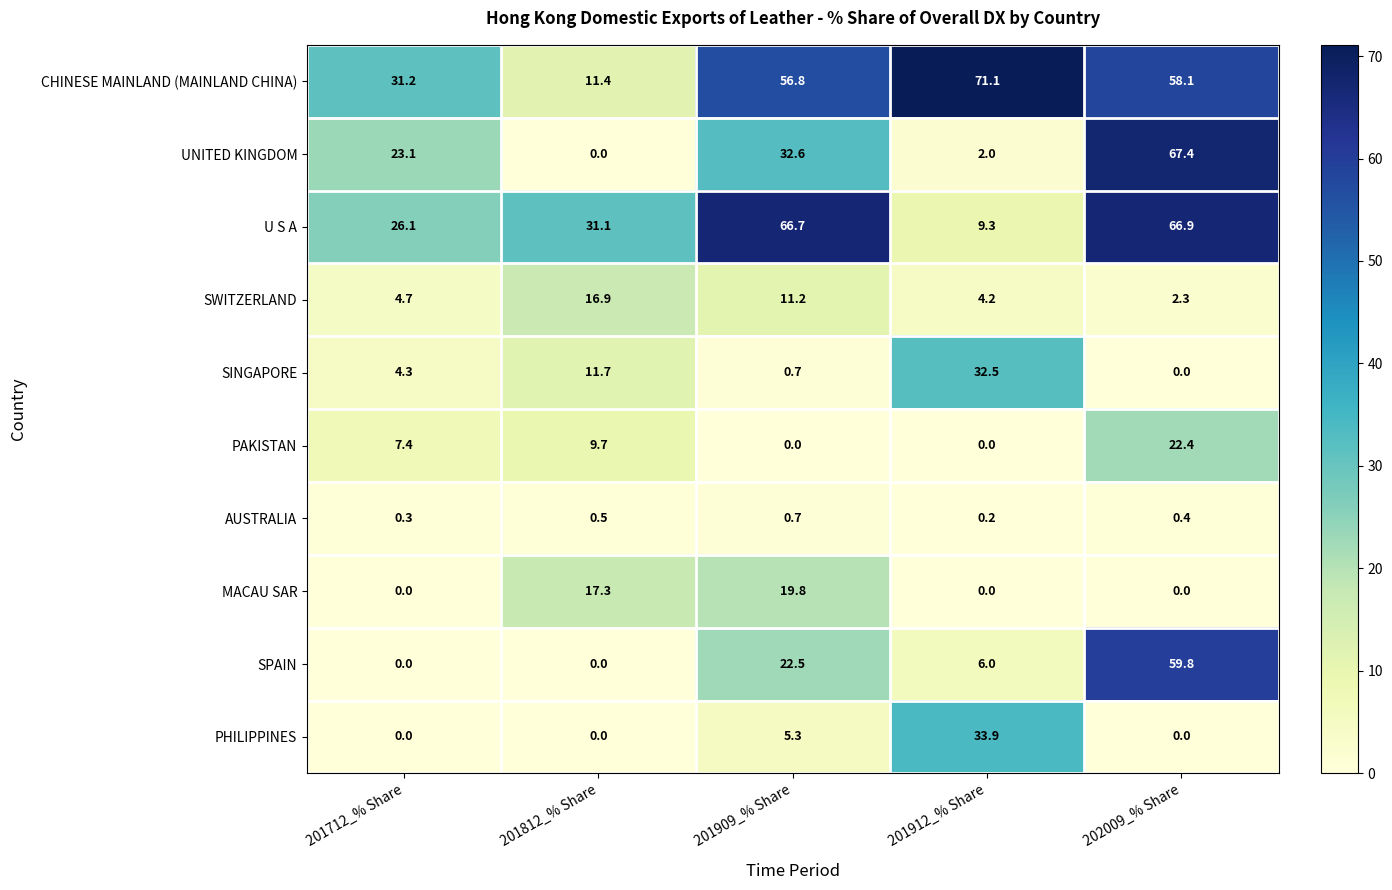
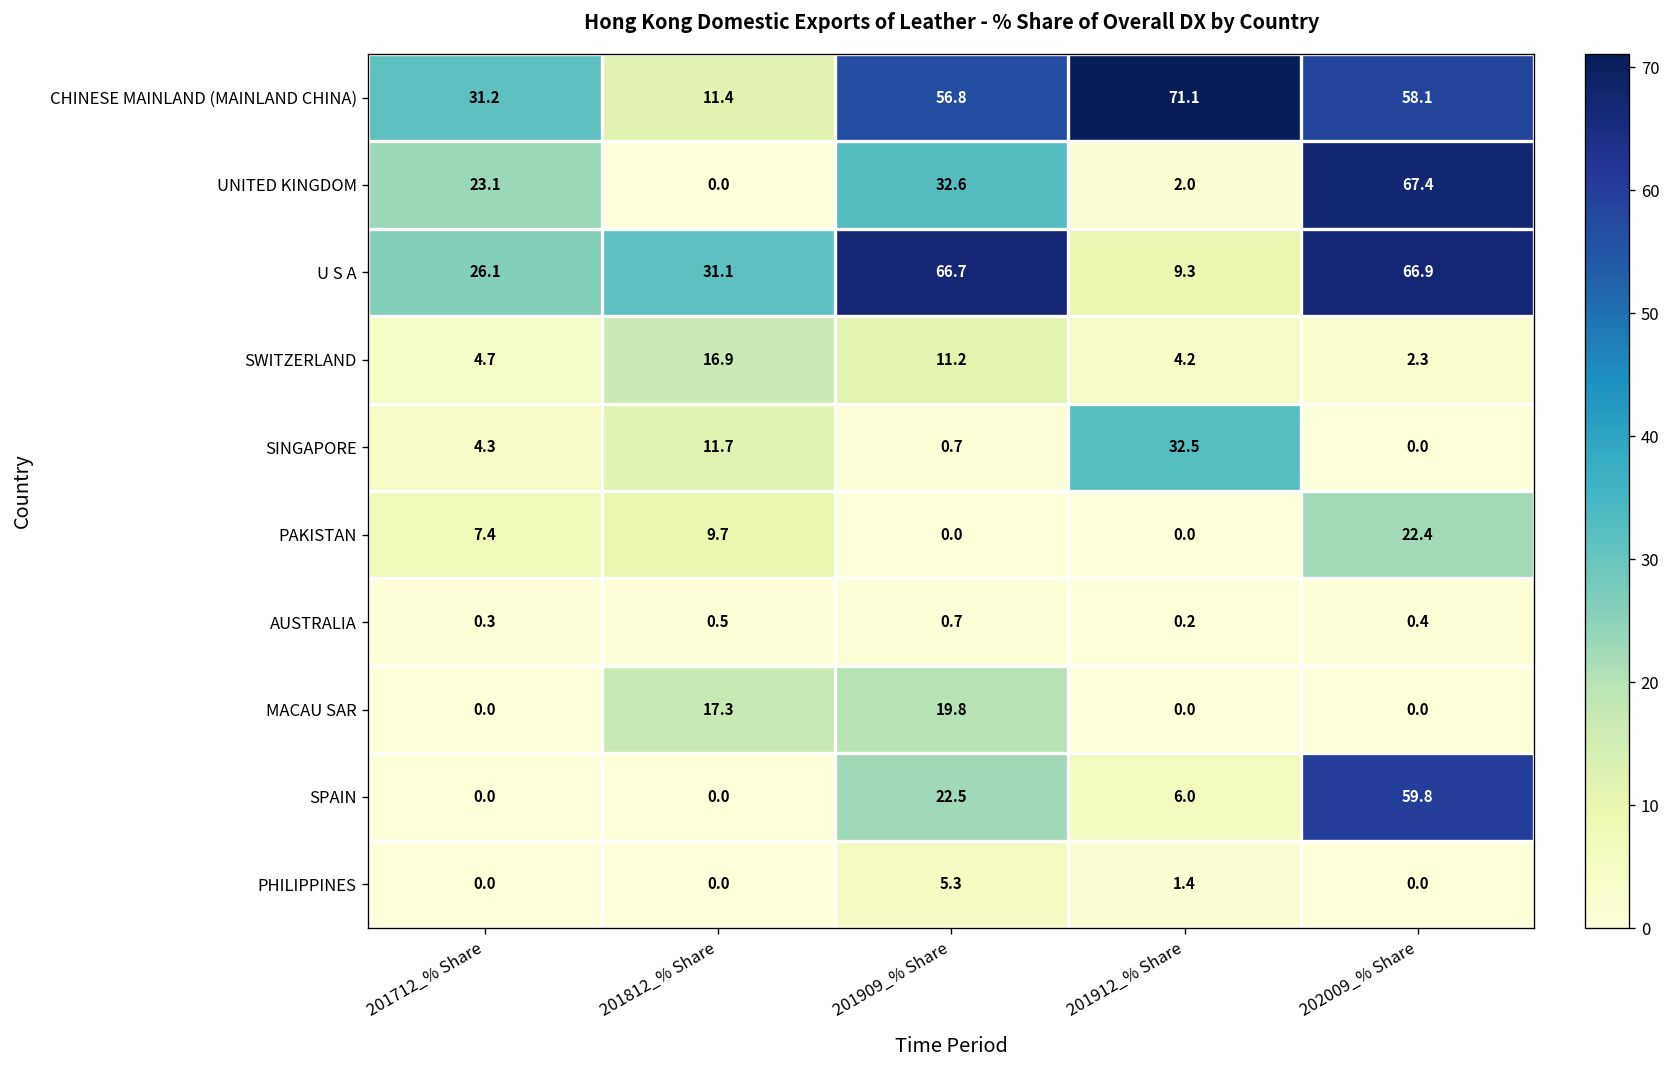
PHILIPPINES, 201912_% Share: 33.9 -> 1.4
